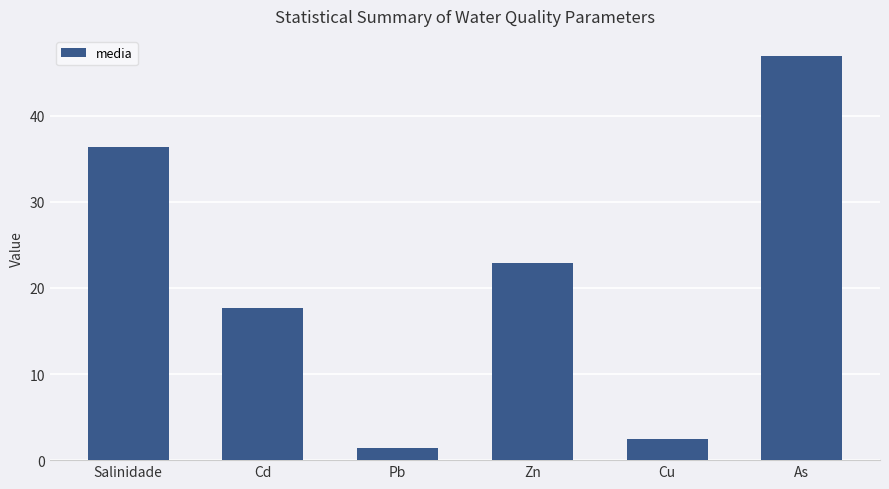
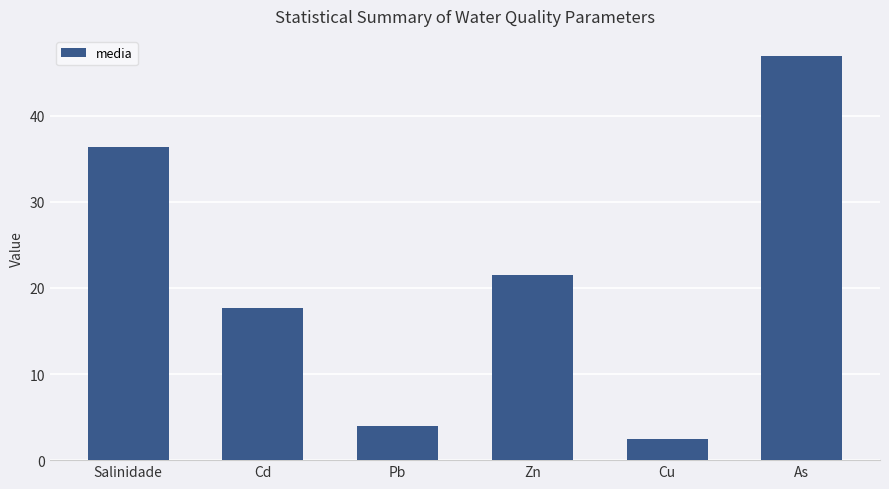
Pb: 1 -> 4
Zn: 23 -> 22
